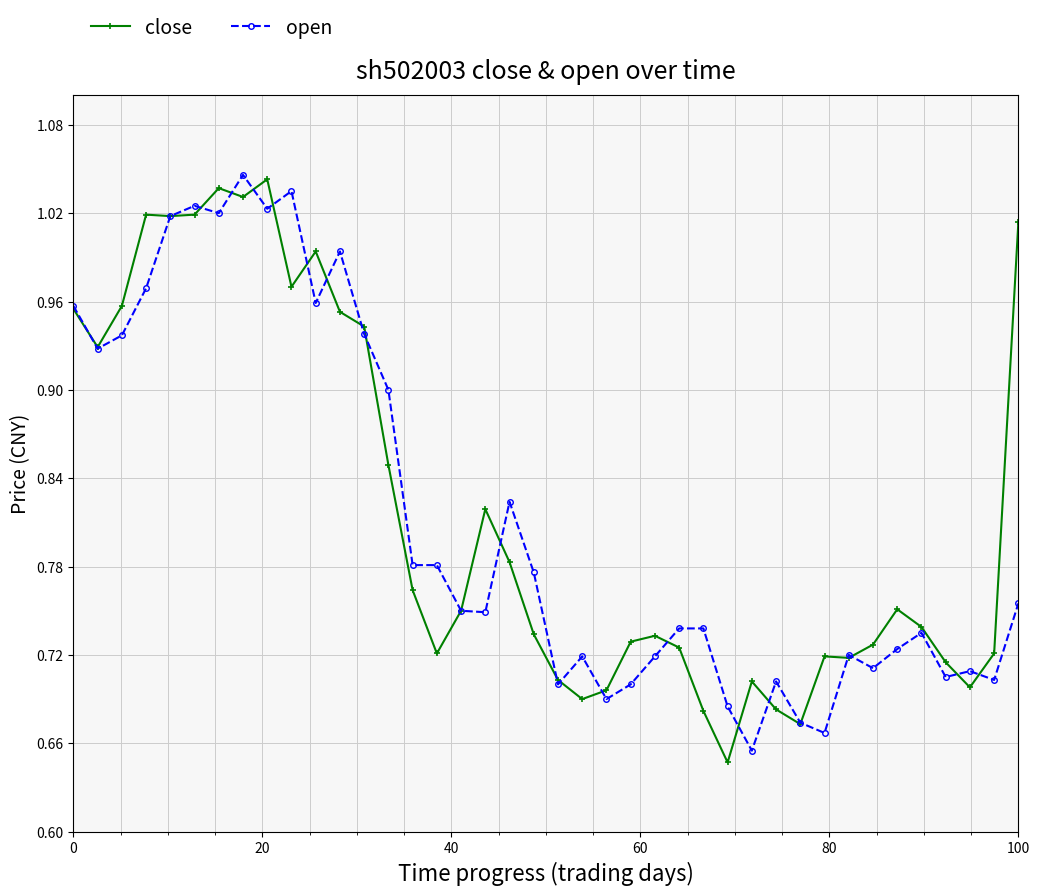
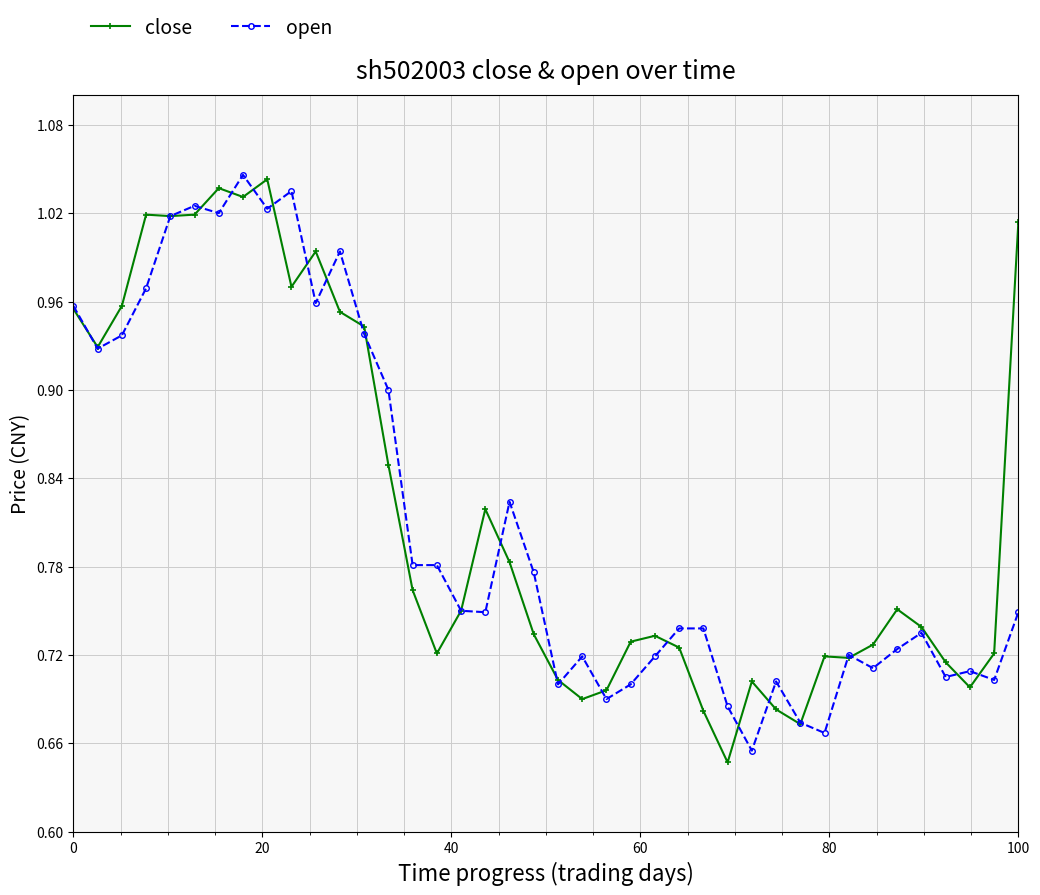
open, 100: 0.755 -> 0.749
